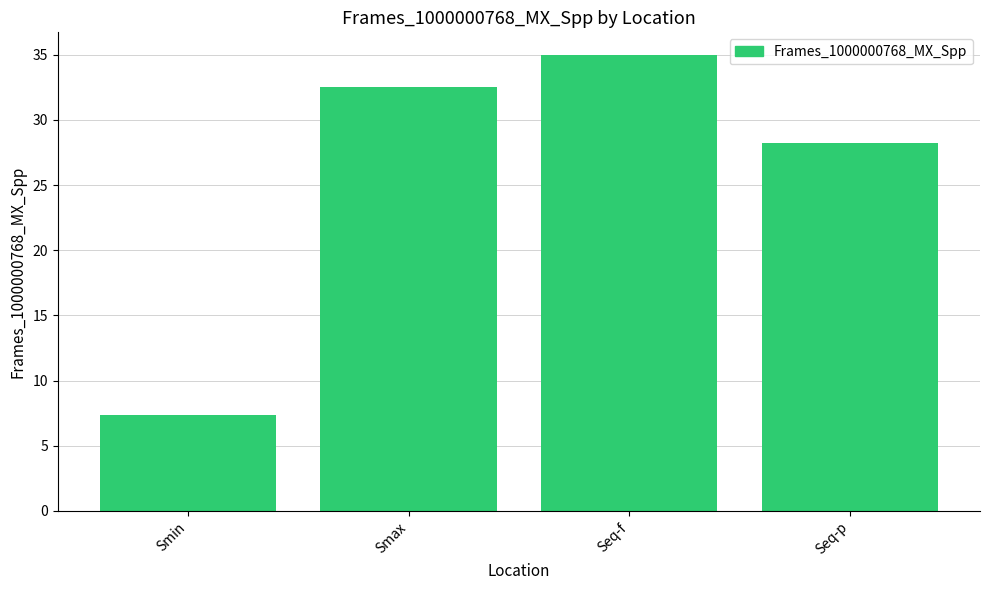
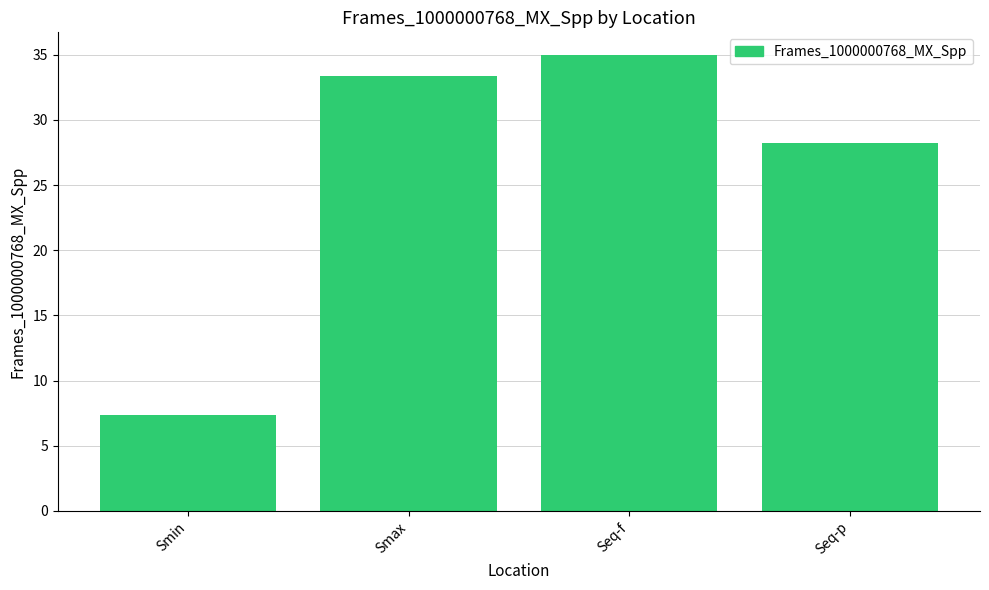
Smax: 32.5 -> 33.3
